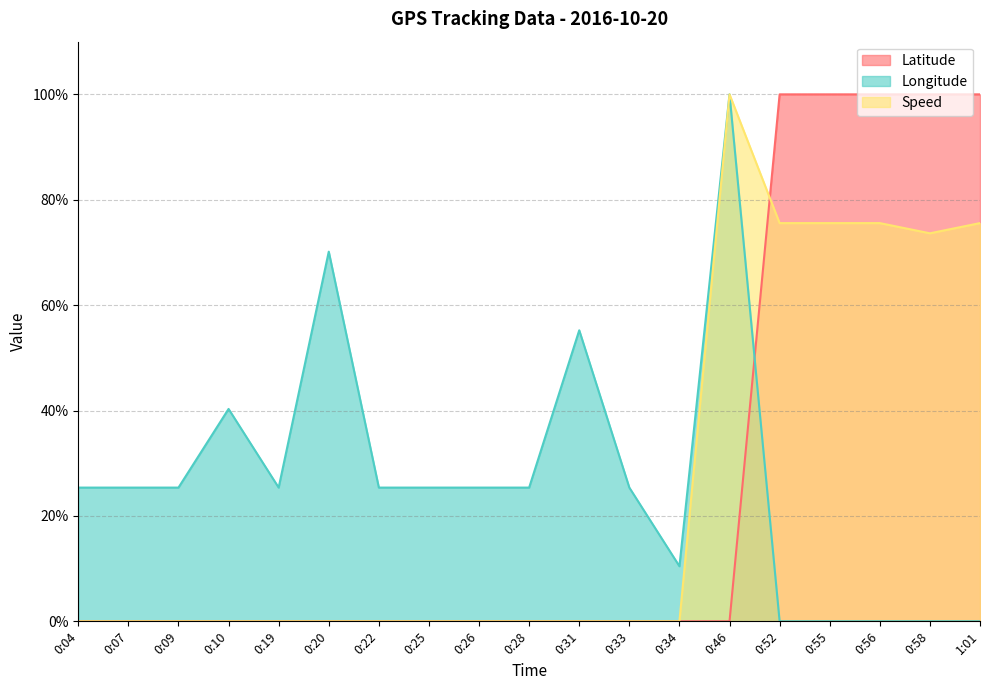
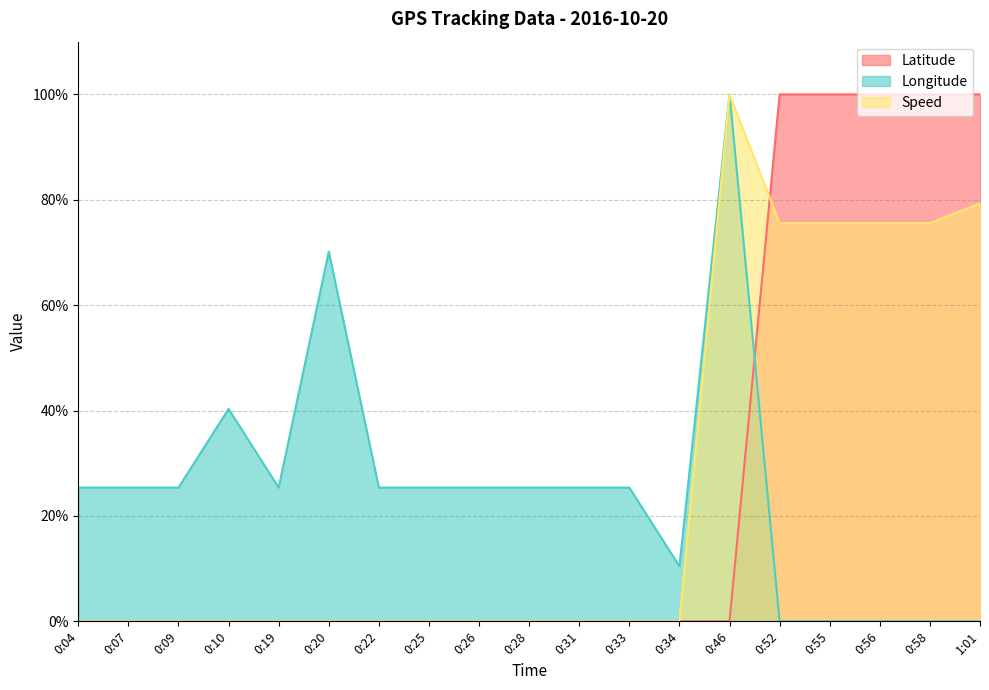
Longitude, 0:31: 55% -> 25%
Speed, 0:58: 74% -> 76%
Speed, 1:01: 76% -> 79%
